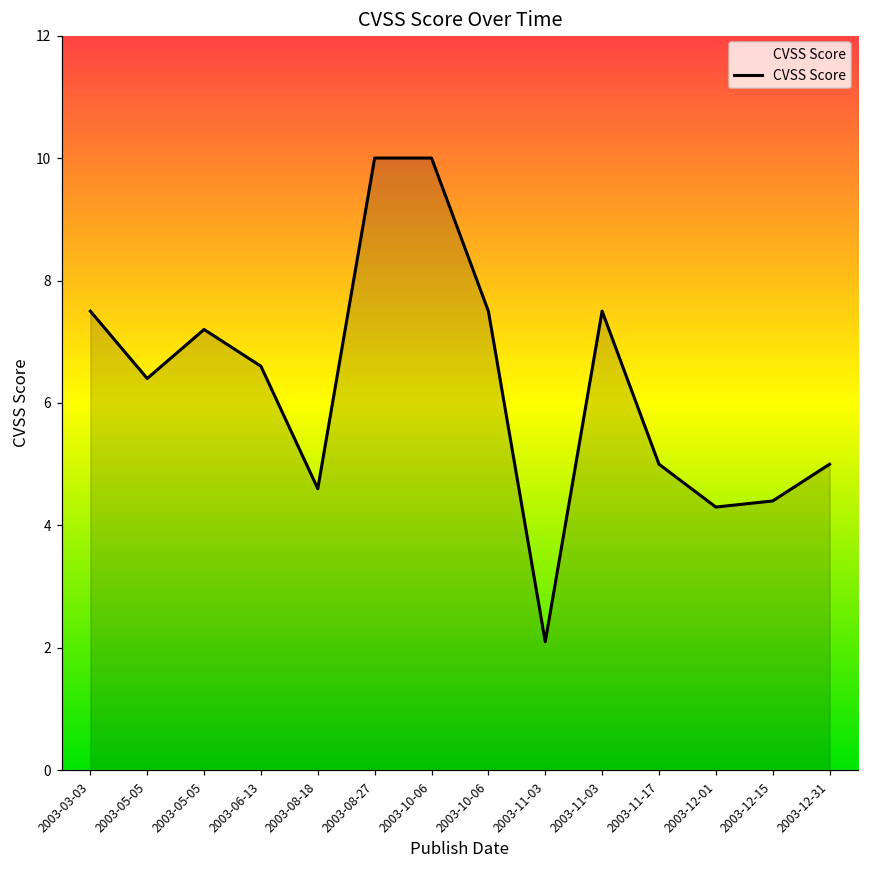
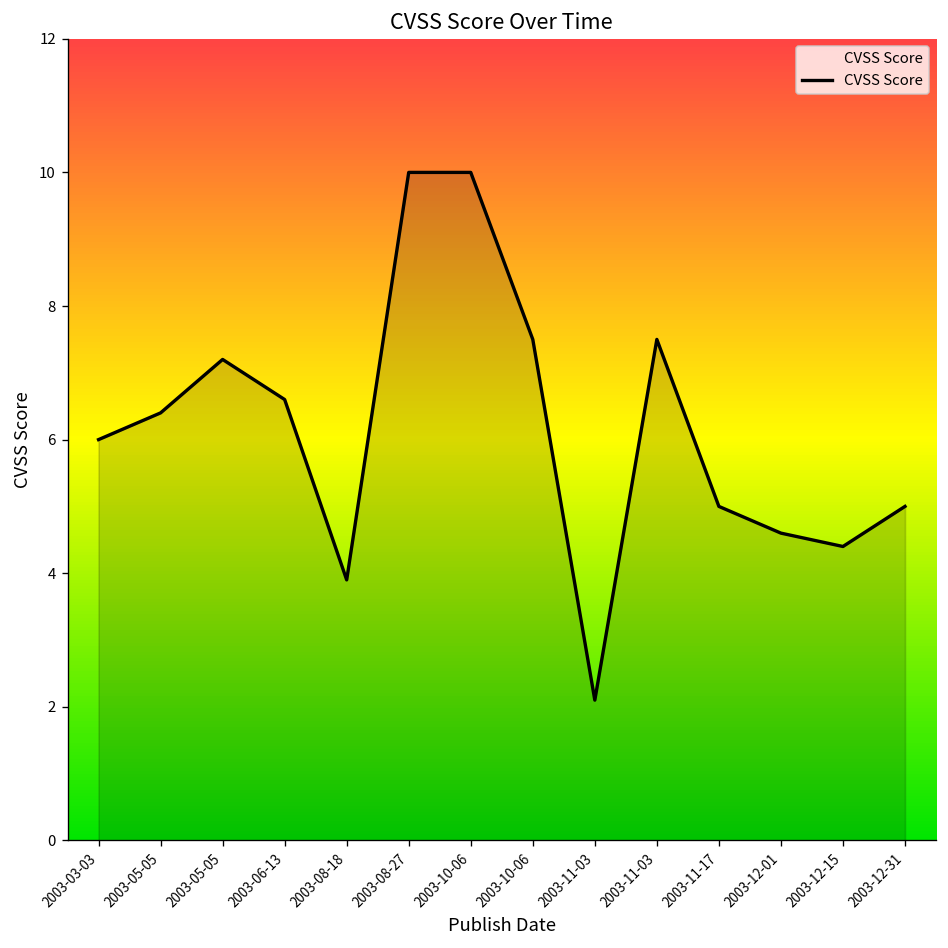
2003-03-03: 7.5 -> 6.0
2003-08-18: 4.6 -> 3.9
2003-12-01: 4.3 -> 4.6
